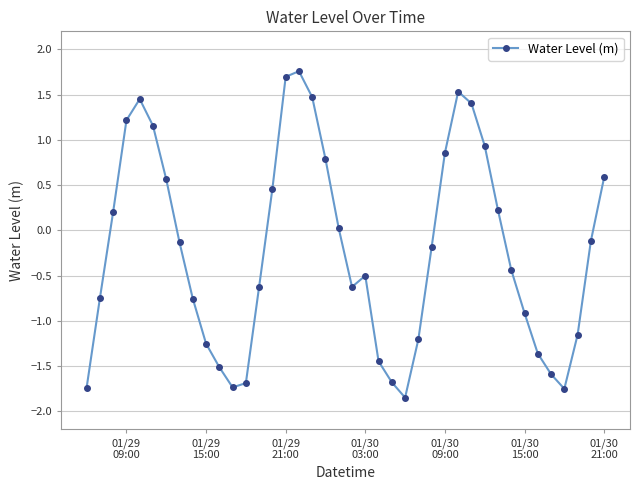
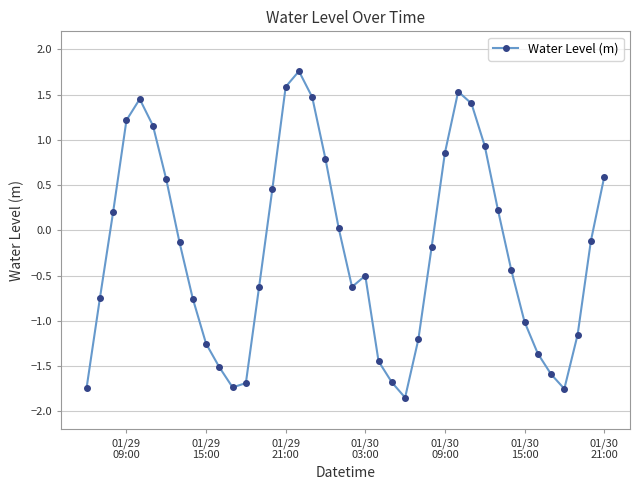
01/29 21:00: 1.7 -> 1.6
01/30 15:00: -0.9 -> -1.0
